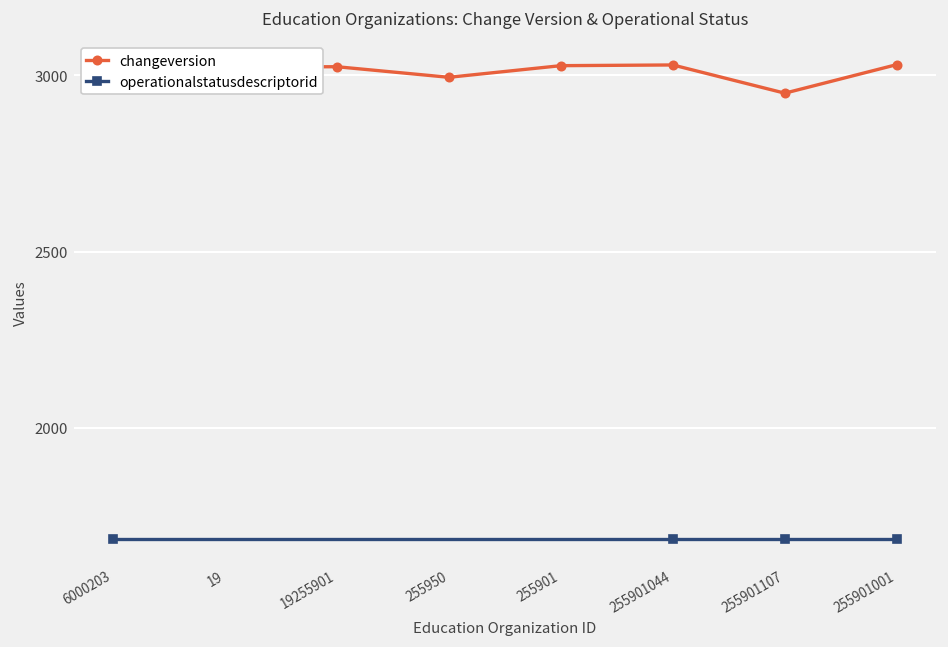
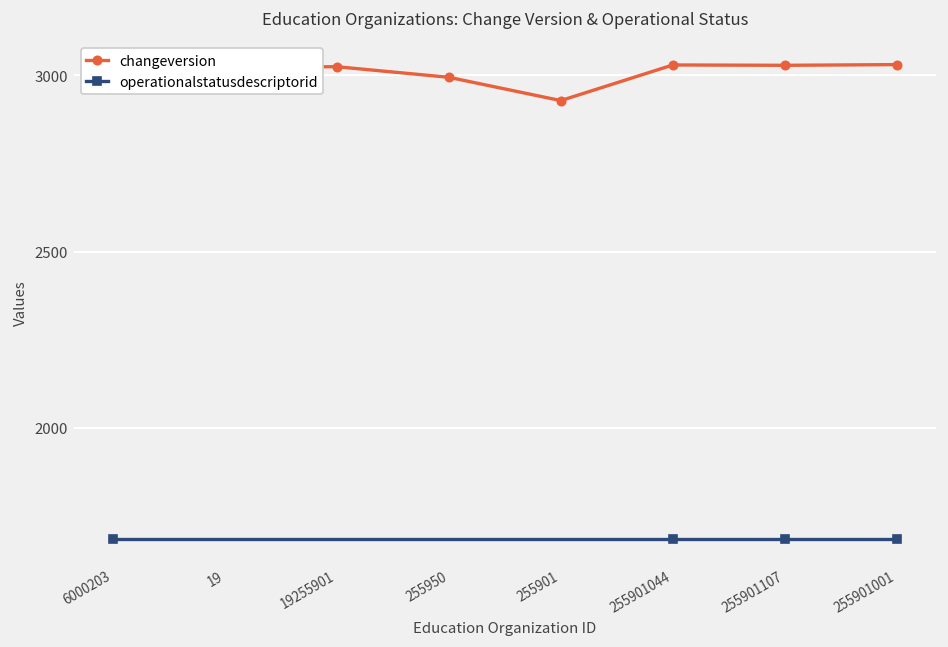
changeversion, 255901: 3030 -> 2930
changeversion, 255901107: 2950 -> 3030
